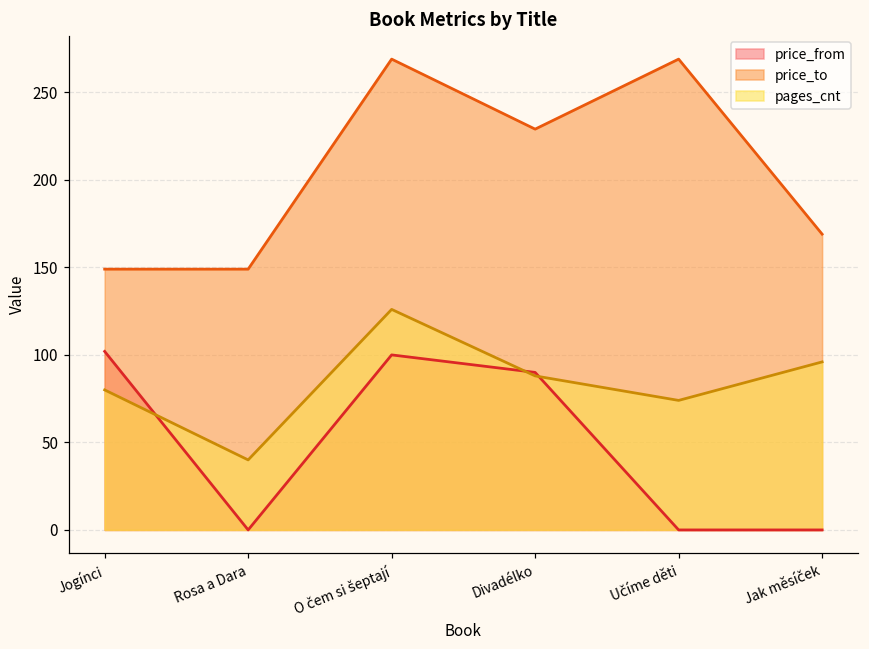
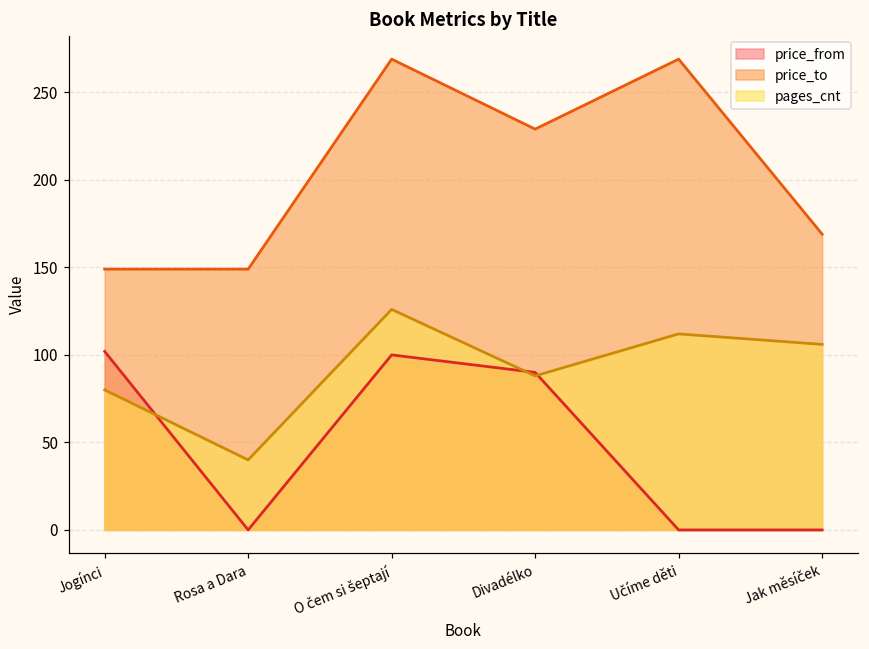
pages_cnt, Učíme děti: 74 -> 112
pages_cnt, Jak měsíček: 96 -> 106
